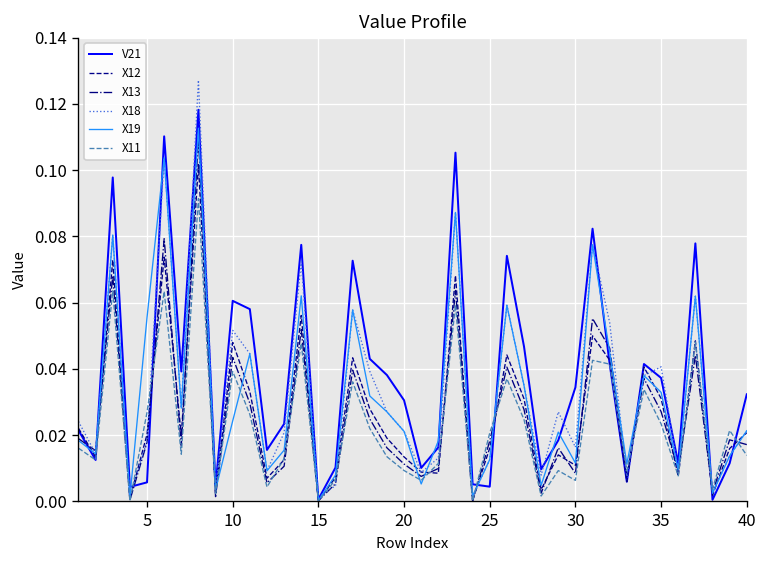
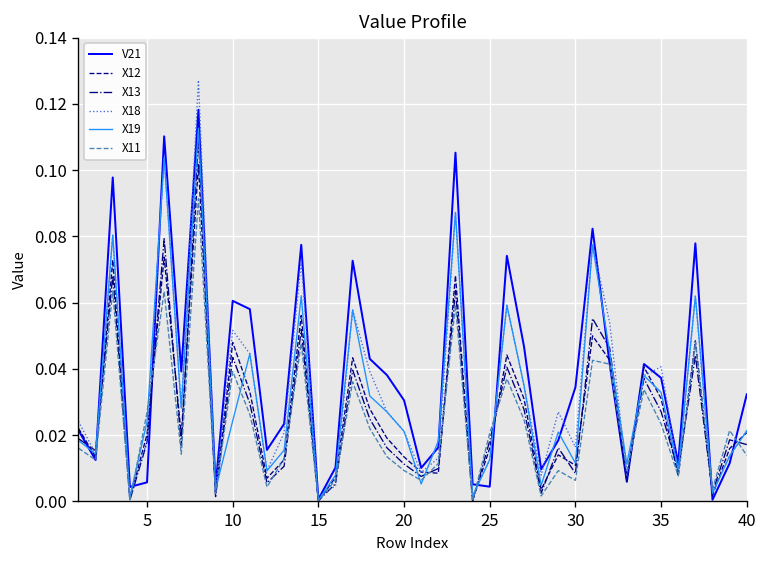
X19, 5: 0.056 -> 0.024
